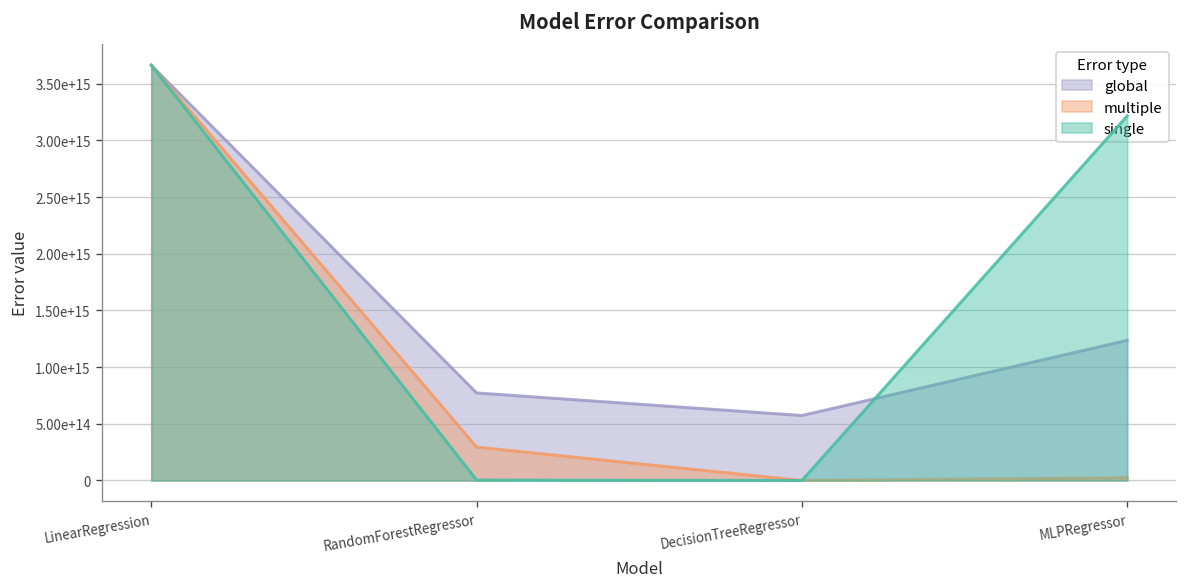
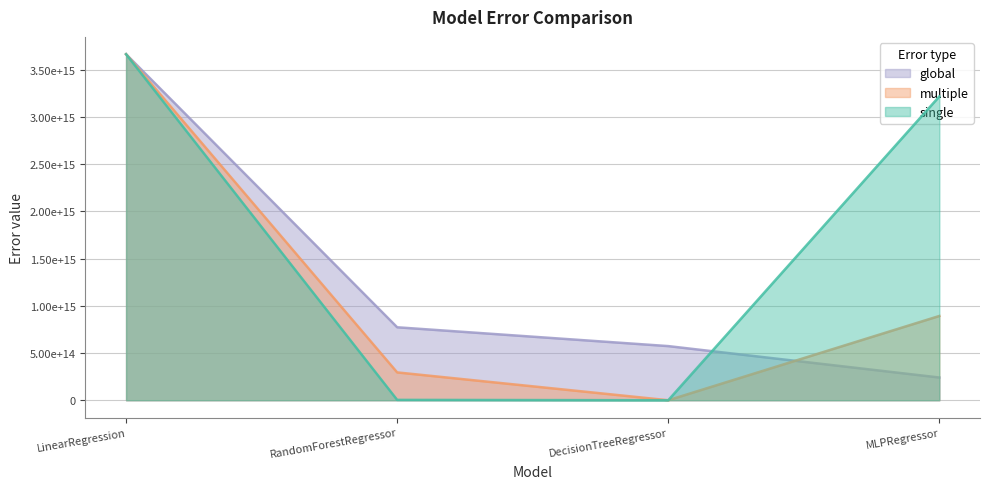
global, MLPRegressor: 1200000000000000 -> 200000000000000
multiple, MLPRegressor: 0 -> 900000000000000
